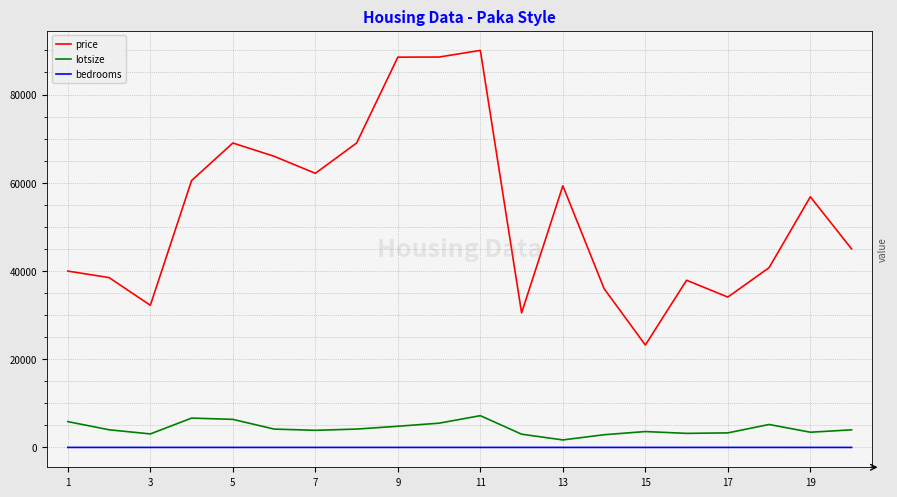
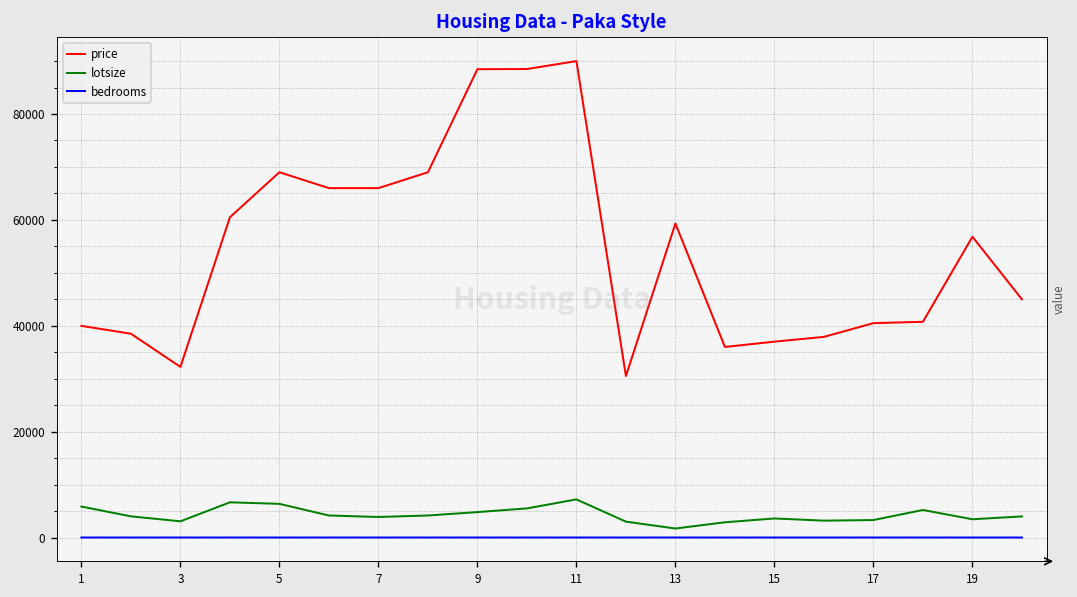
price, 7: 62000 -> 66000
price, 15: 23000 -> 37000
price, 17: 34000 -> 41000
